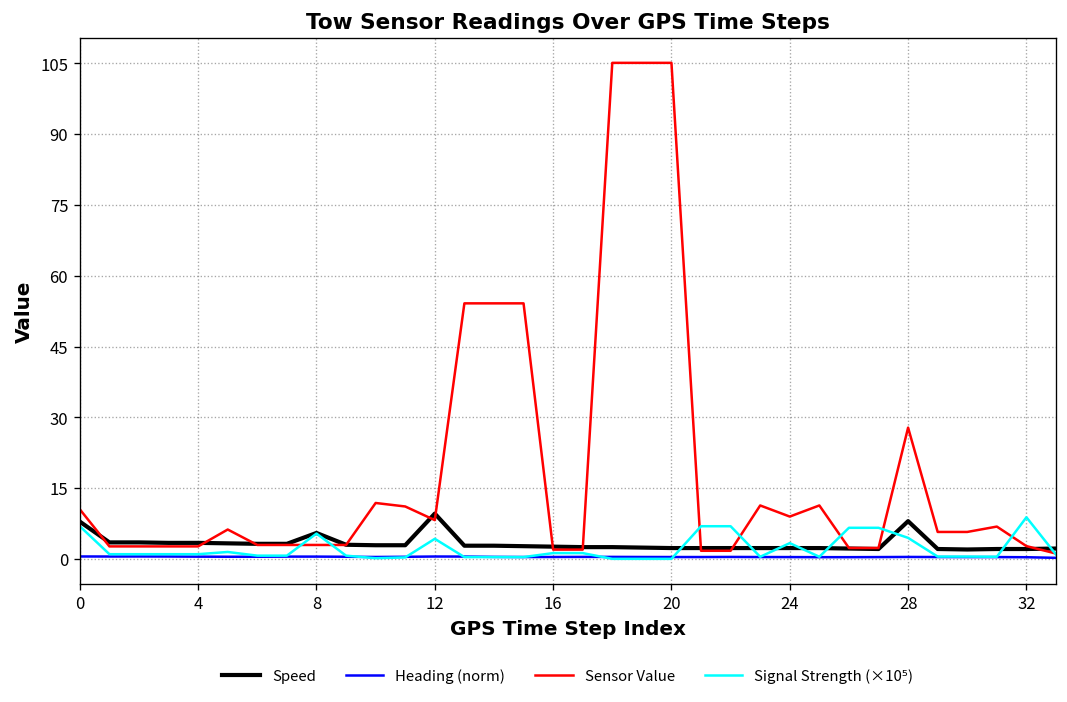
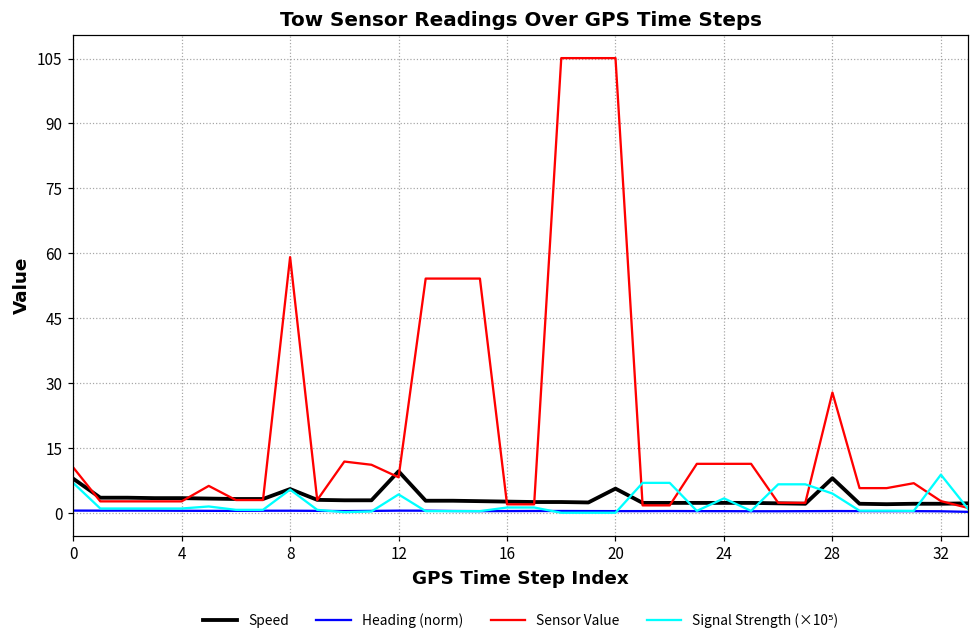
Sensor Value, 8: 3 -> 59
Speed, 20: 2 -> 6
Sensor Value, 24: 9 -> 11
